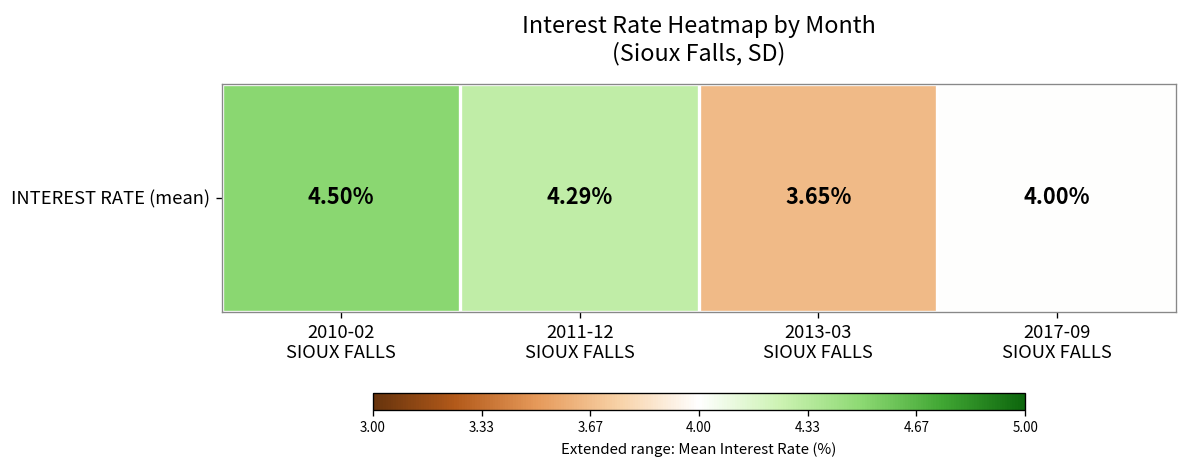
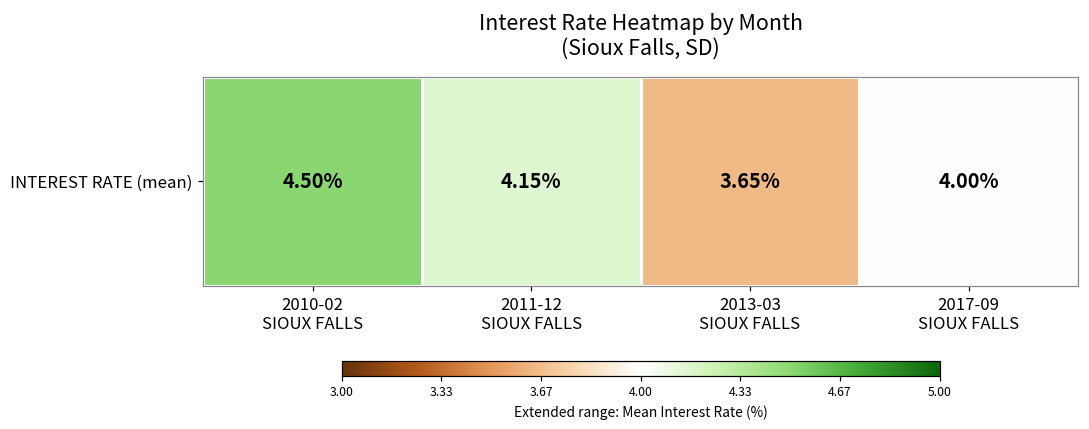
INTEREST RATE (mean), 2011-12 SIOUX FALLS: 4.29% -> 4.15%
